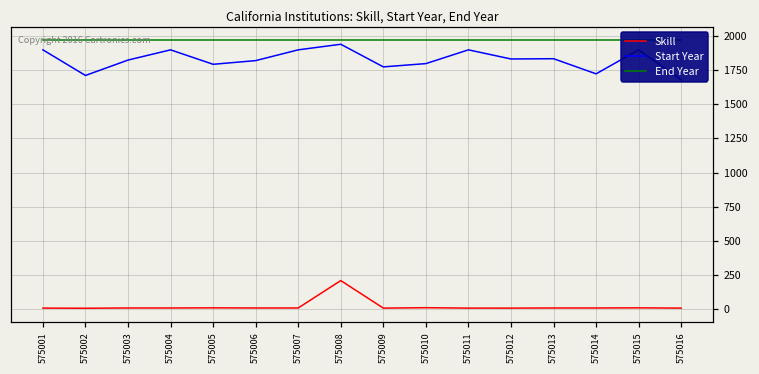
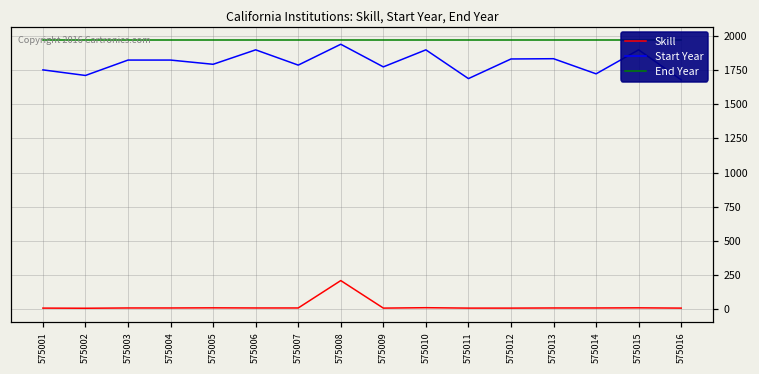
Start Year, 575001: 1900 -> 1750
Start Year, 575004: 1900 -> 1830
Start Year, 575006: 1820 -> 1900
Start Year, 575007: 1900 -> 1790
Start Year, 575010: 1800 -> 1900
Start Year, 575011: 1900 -> 1690
